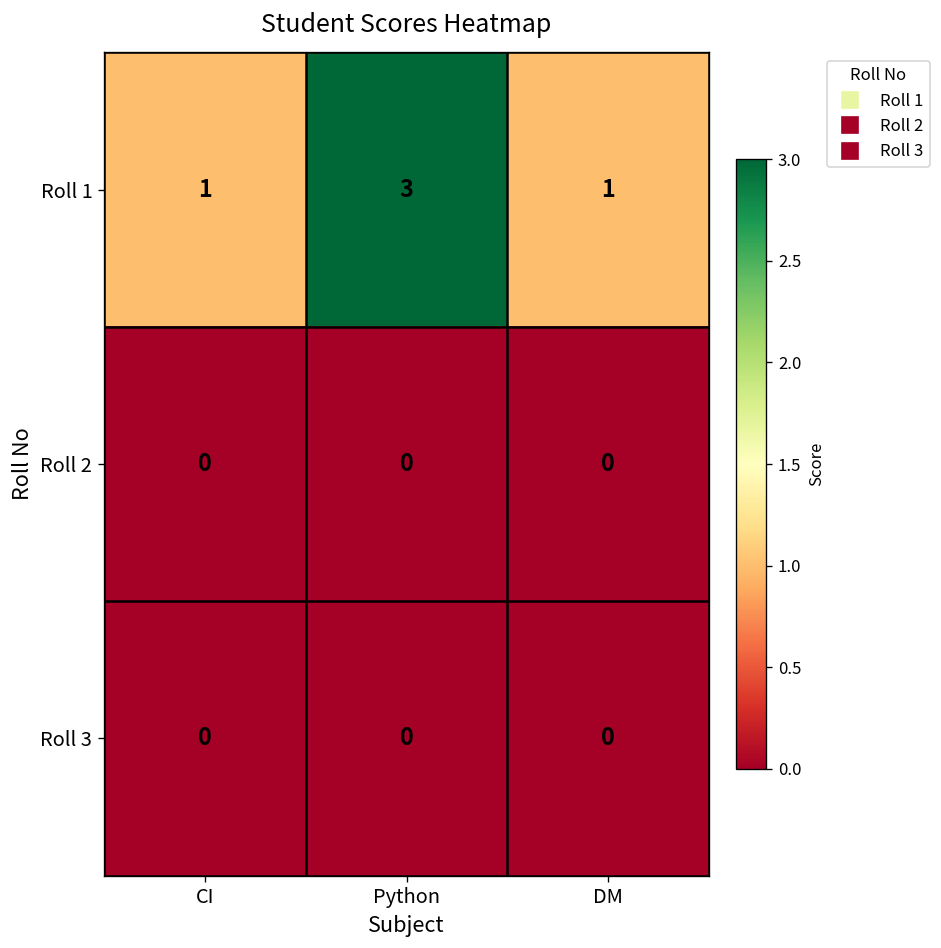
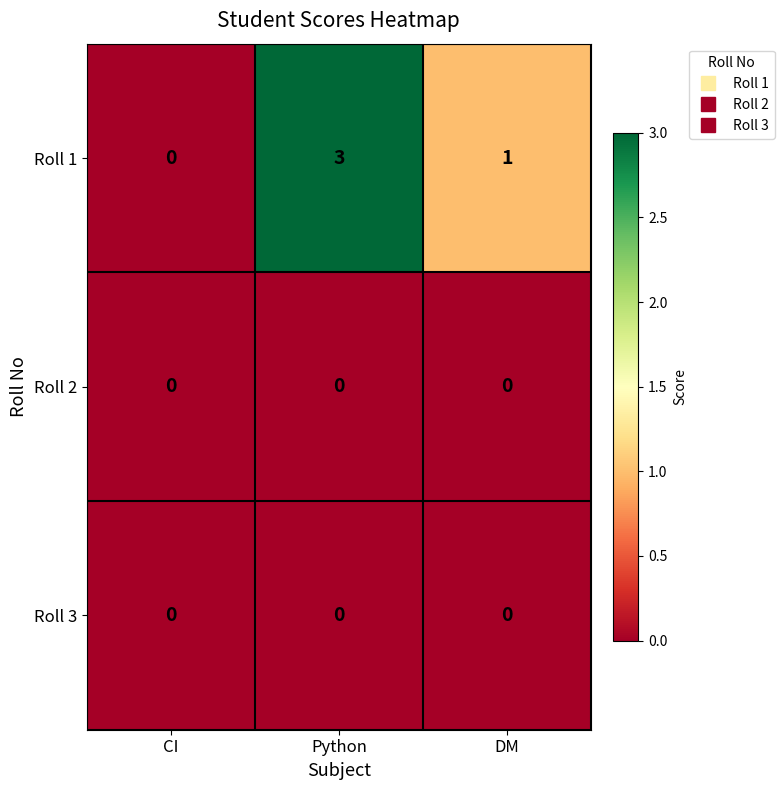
Roll 1, CI: 1 -> 0
